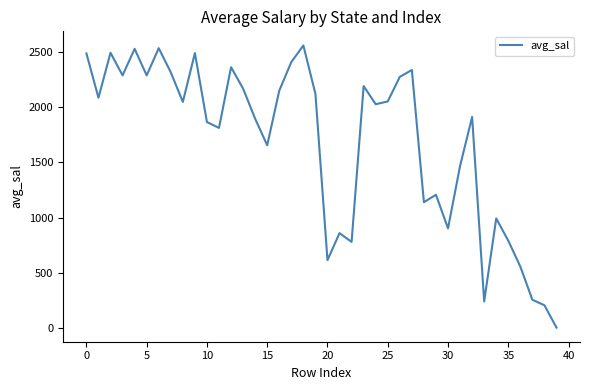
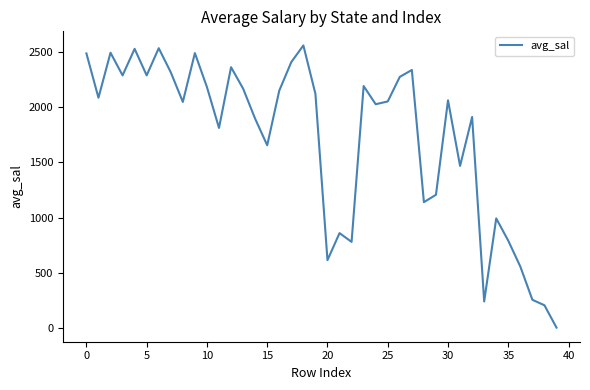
10: 1860 -> 2180
30: 900 -> 2060
